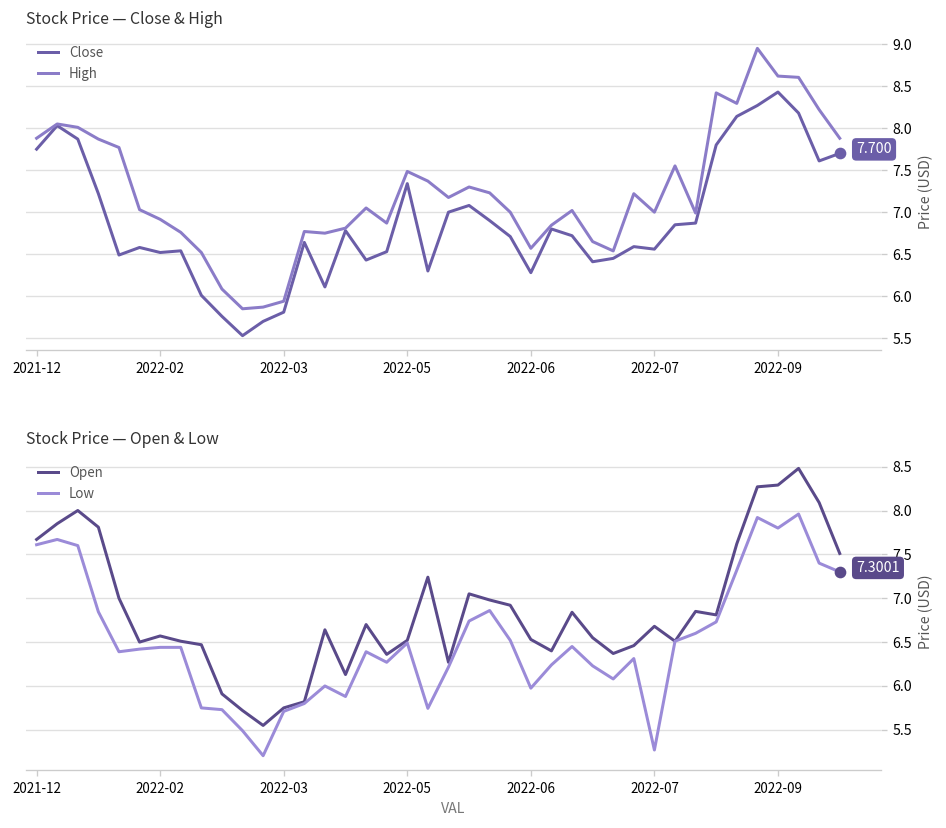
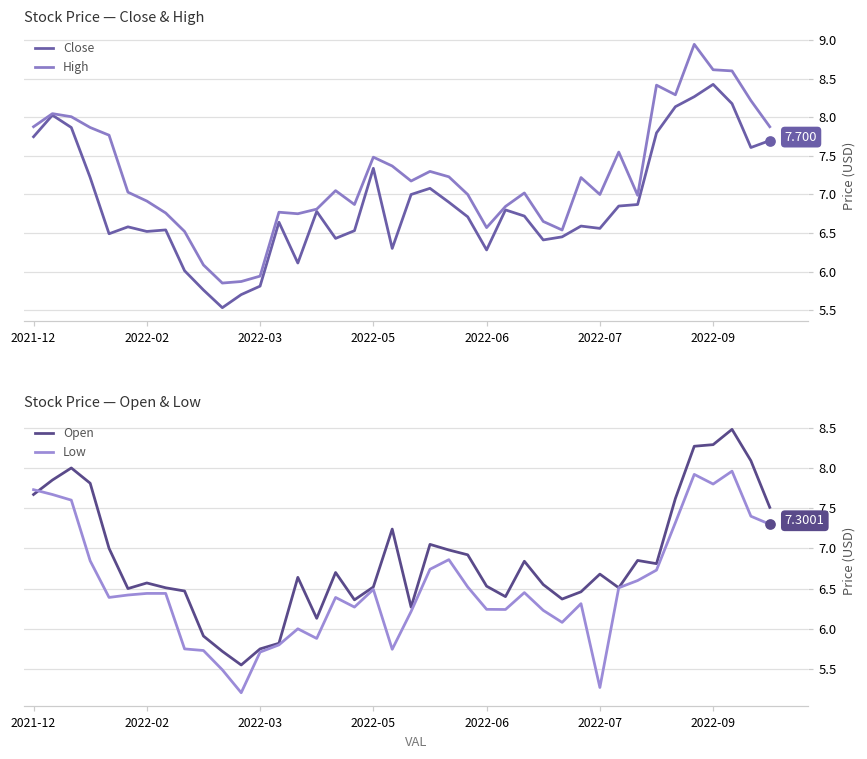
Stock Price — Open & Low, Low, 2021-12: 7.6 -> 7.7
Stock Price — Open & Low, Low, 2022-06: 6.0 -> 6.2
